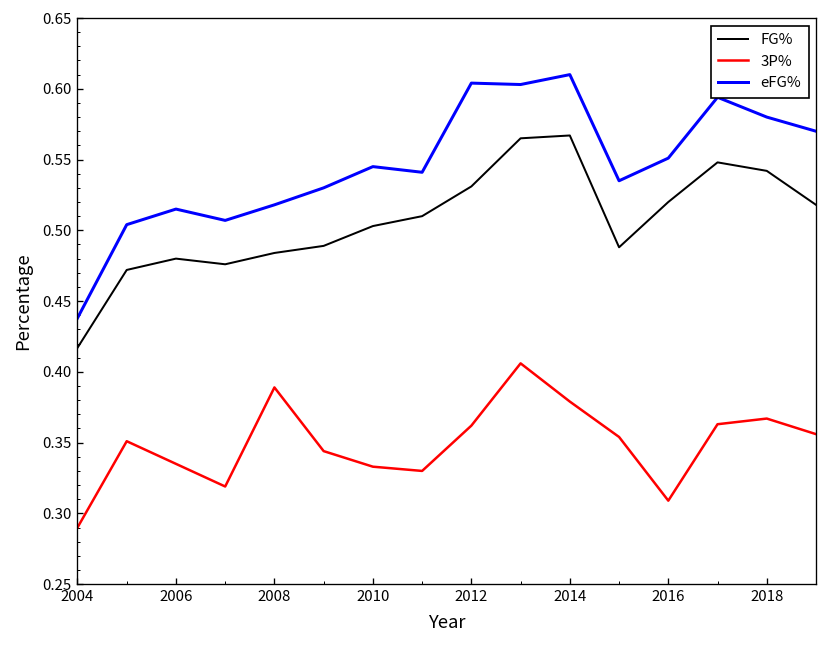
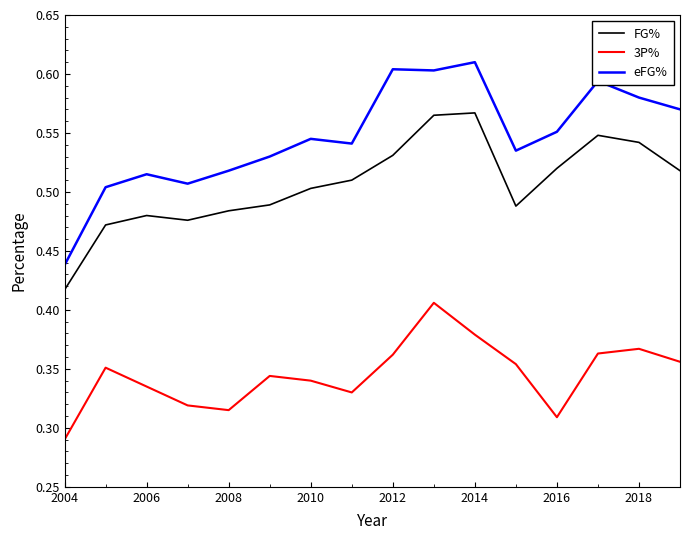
3P%, 2008: 0.389 -> 0.315
3P%, 2010: 0.333 -> 0.340
